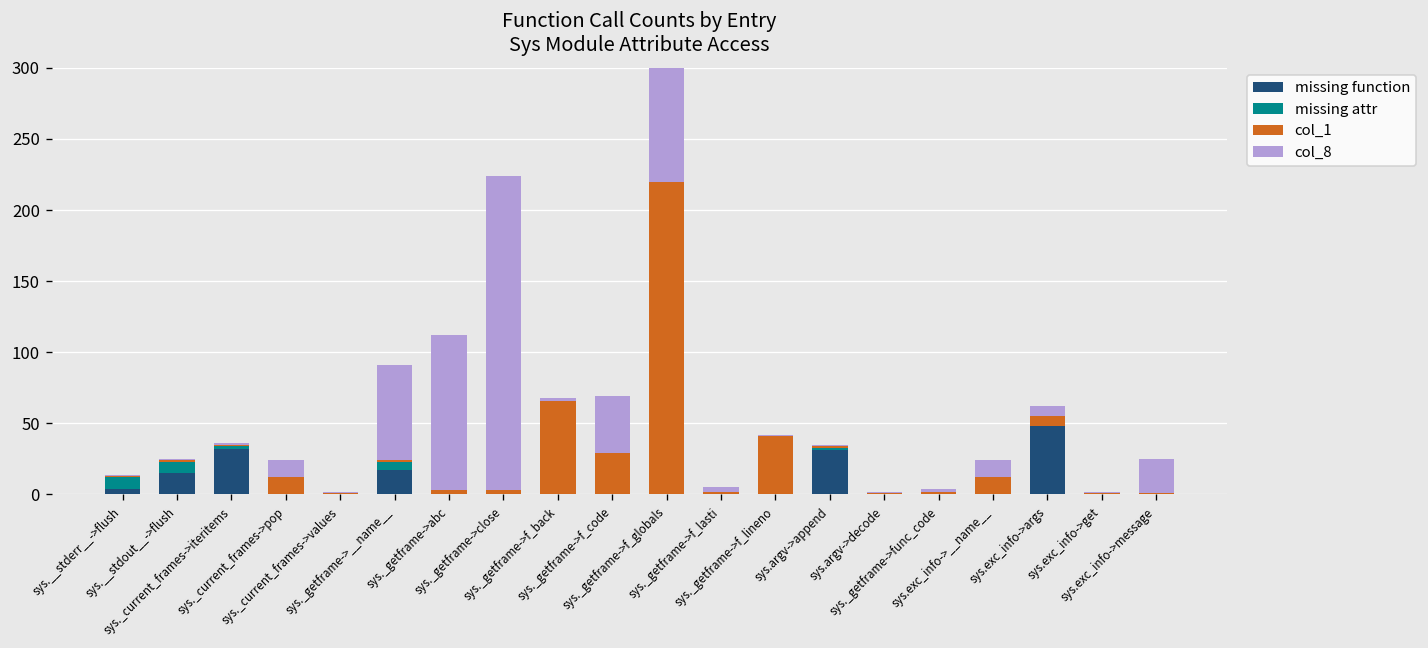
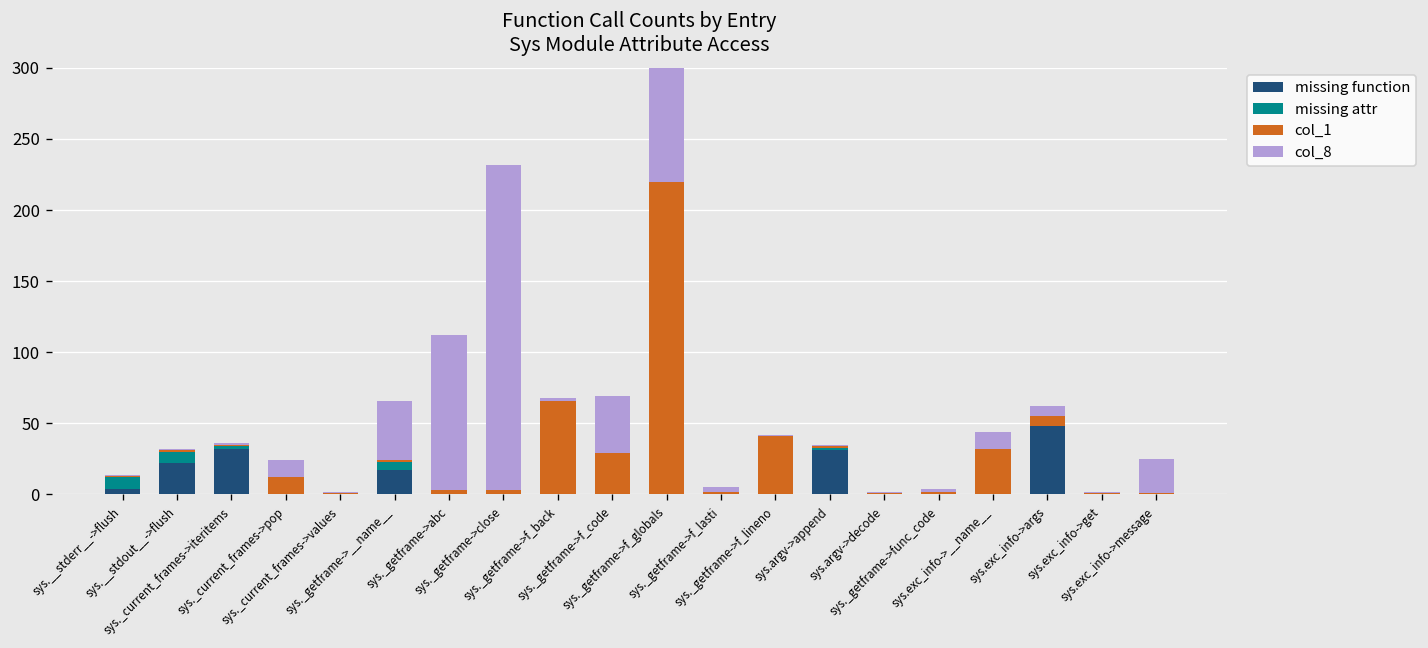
missing function, sys.__stdout__->flush: 15 -> 22
col_8, sys._getframe->__name__: 67 -> 42
col_8, sys._getframe->close: 221 -> 229
col_1, sys.exc_info->__name__: 12 -> 32
